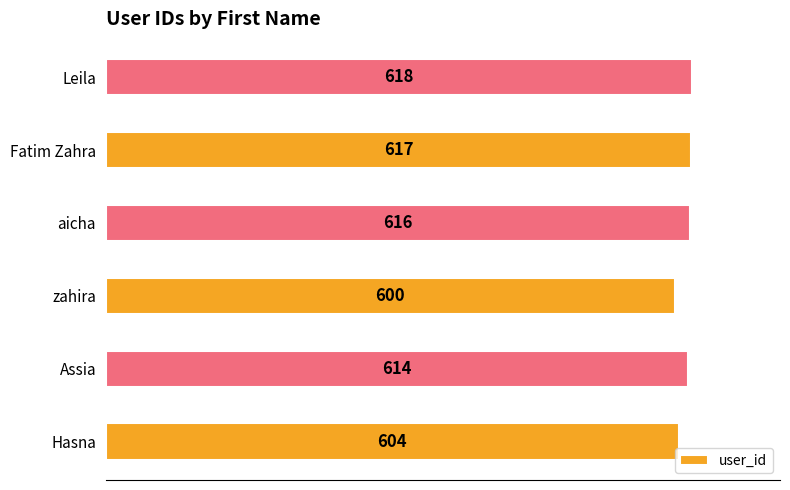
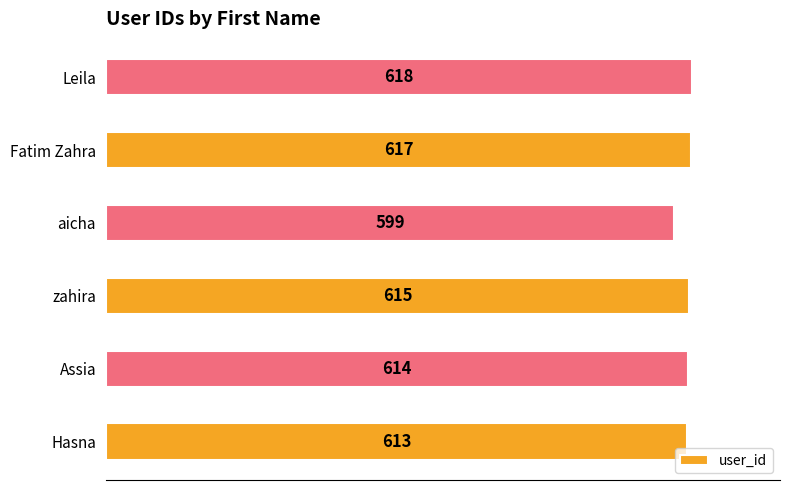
aicha: 616 -> 599
zahira: 600 -> 615
Hasna: 604 -> 613
